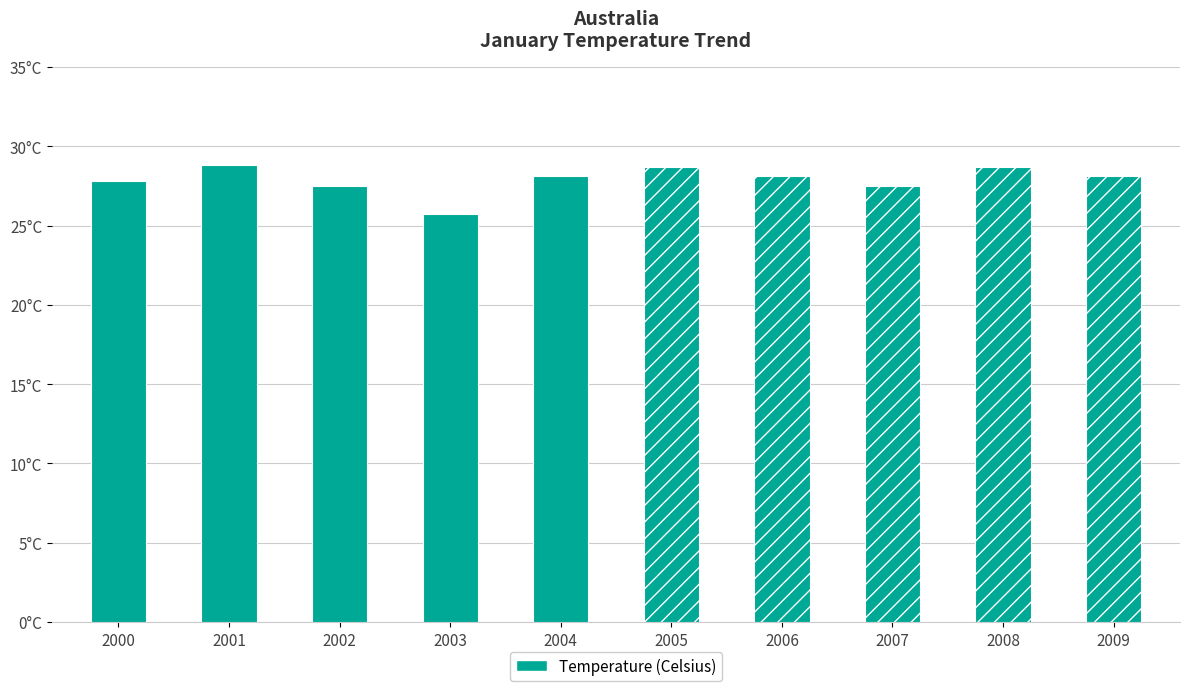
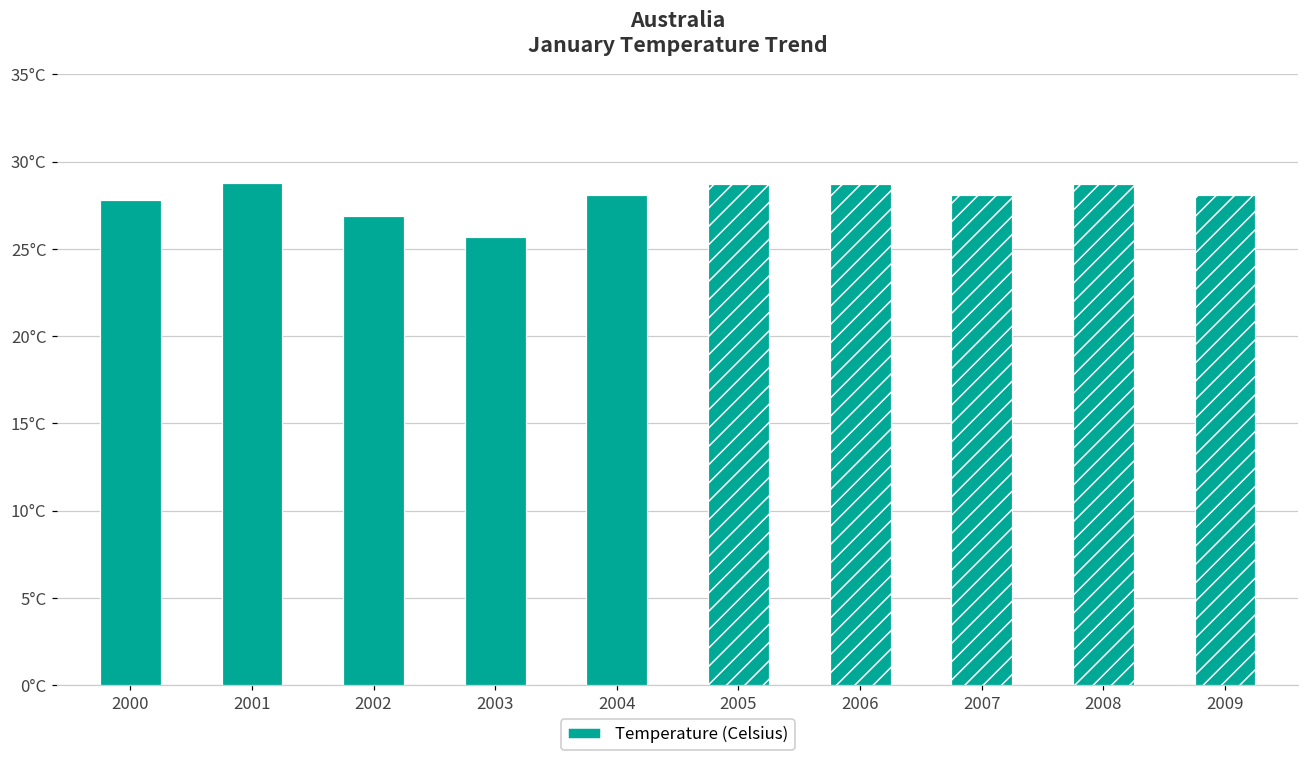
2002: 27.5°C -> 26.9°C
2006: 28.1°C -> 28.7°C
2007: 27.5°C -> 28.1°C
